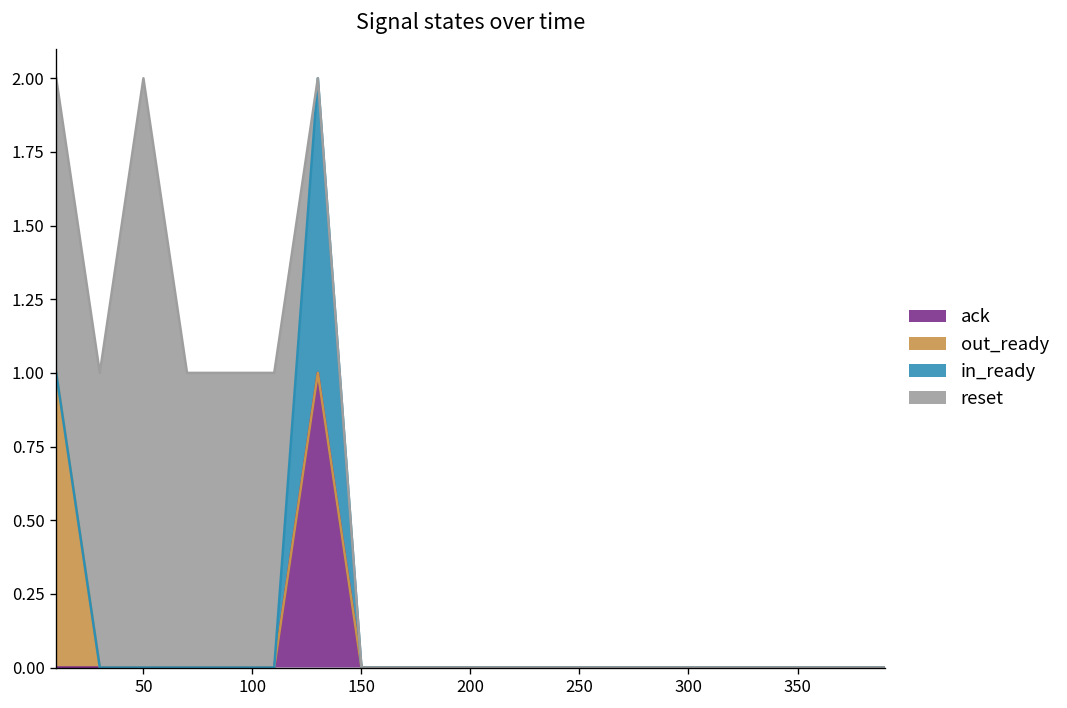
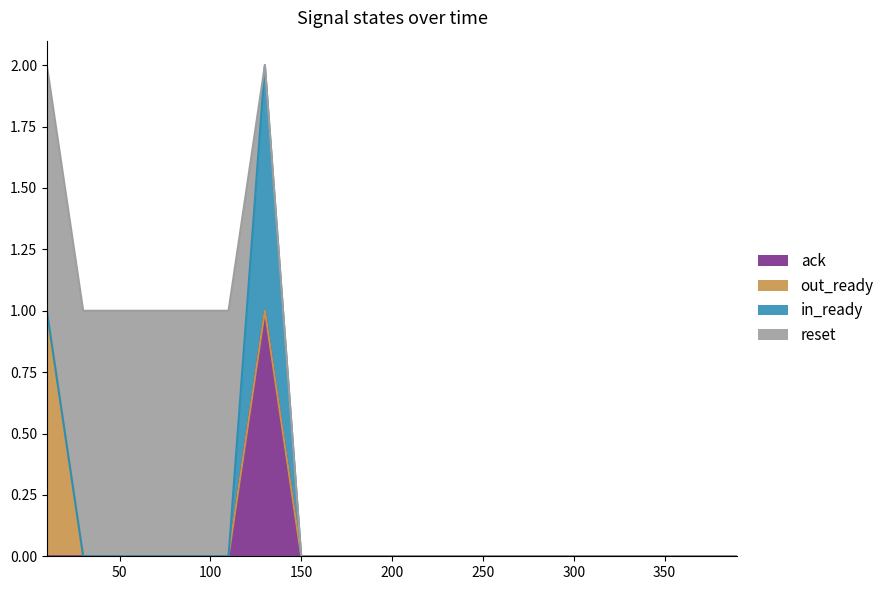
reset, 50: 2 -> 1
